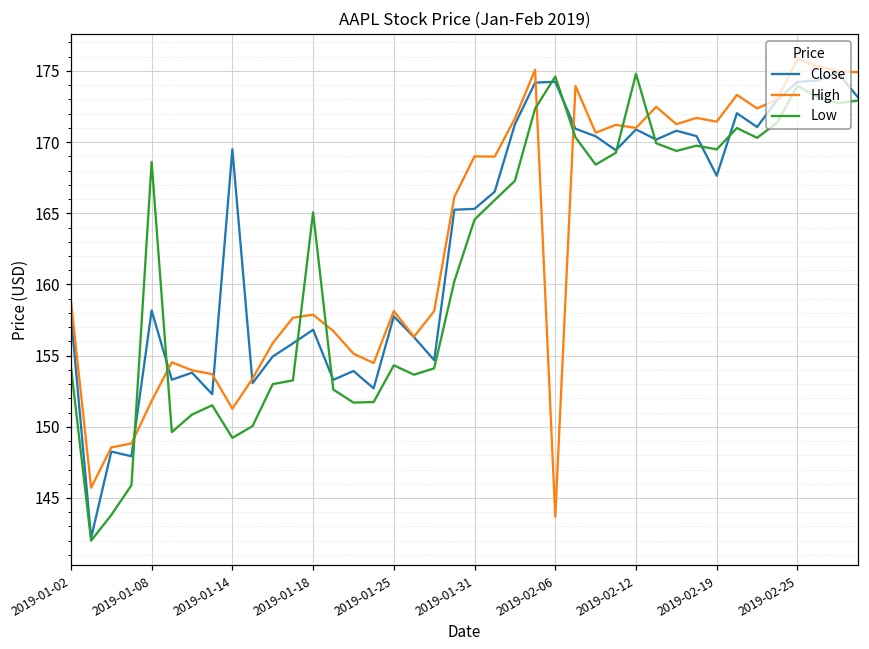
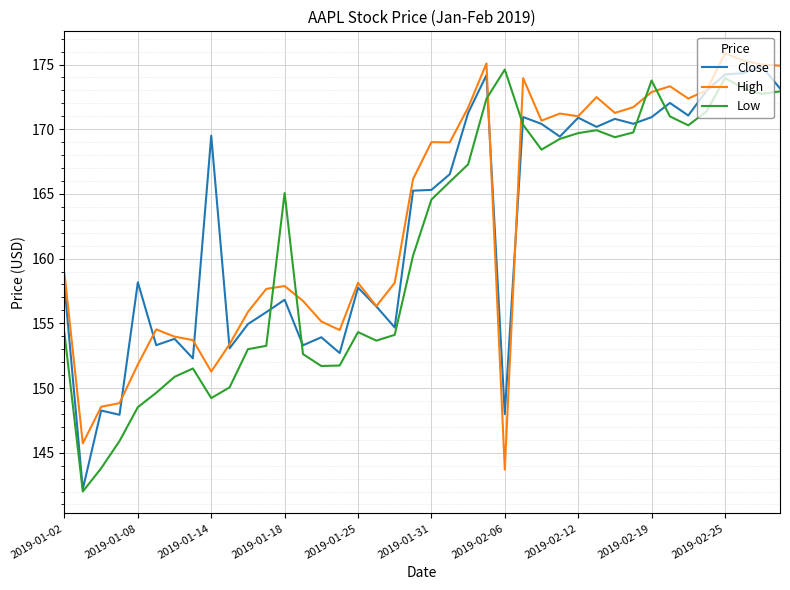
Low, 2019-01-08: 168.6 -> 148.5
Close, 2019-02-06: 174.2 -> 148.0
Low, 2019-02-12: 174.8 -> 169.7
Close, 2019-02-19: 167.6 -> 170.9
High, 2019-02-19: 171.4 -> 172.9
Low, 2019-02-19: 169.5 -> 173.8
